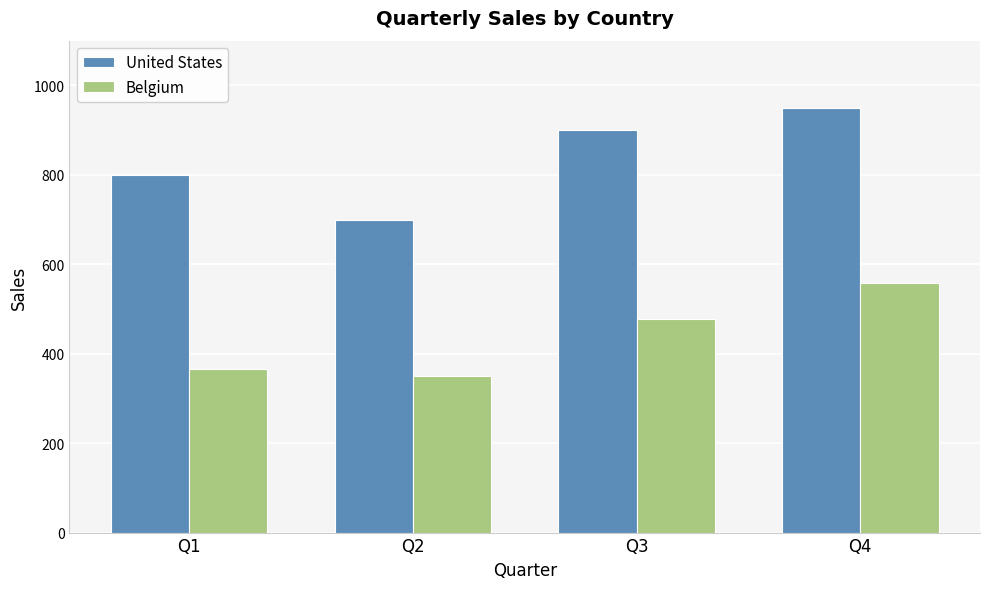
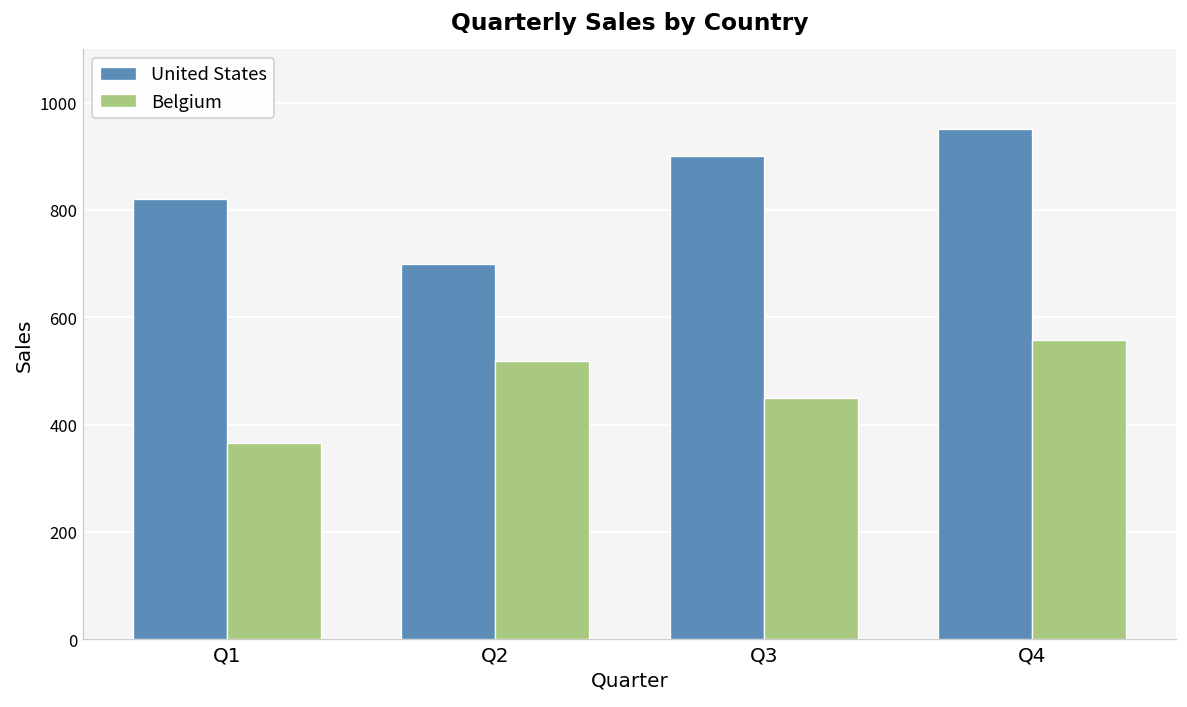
United States, Q1: 800 -> 820
Belgium, Q2: 350 -> 520
Belgium, Q3: 480 -> 450
